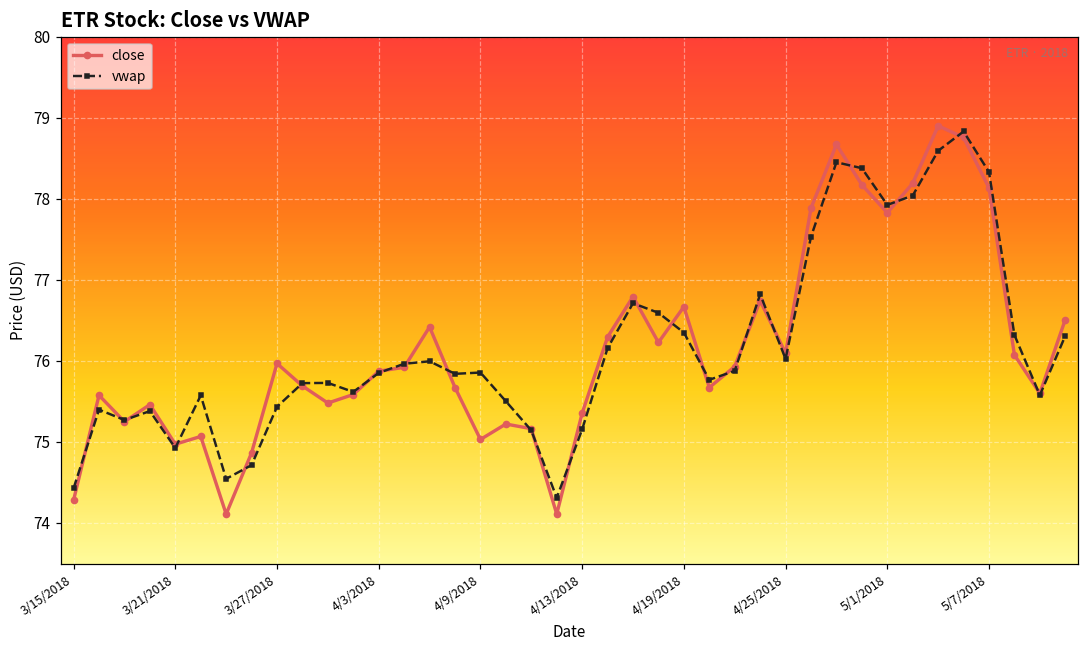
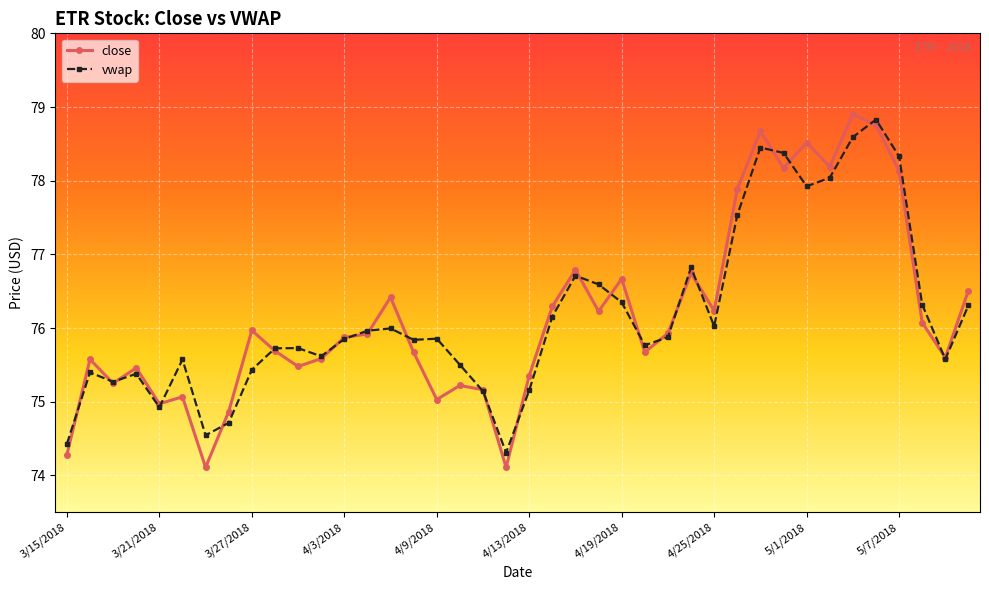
close, 4/25/2018: 76.1 -> 76.2
close, 5/1/2018: 77.8 -> 78.5
